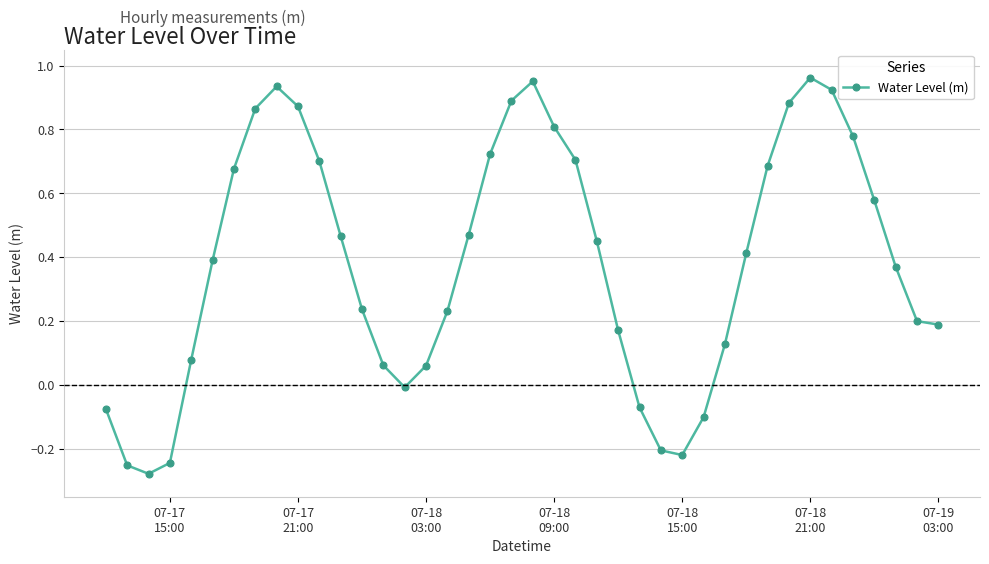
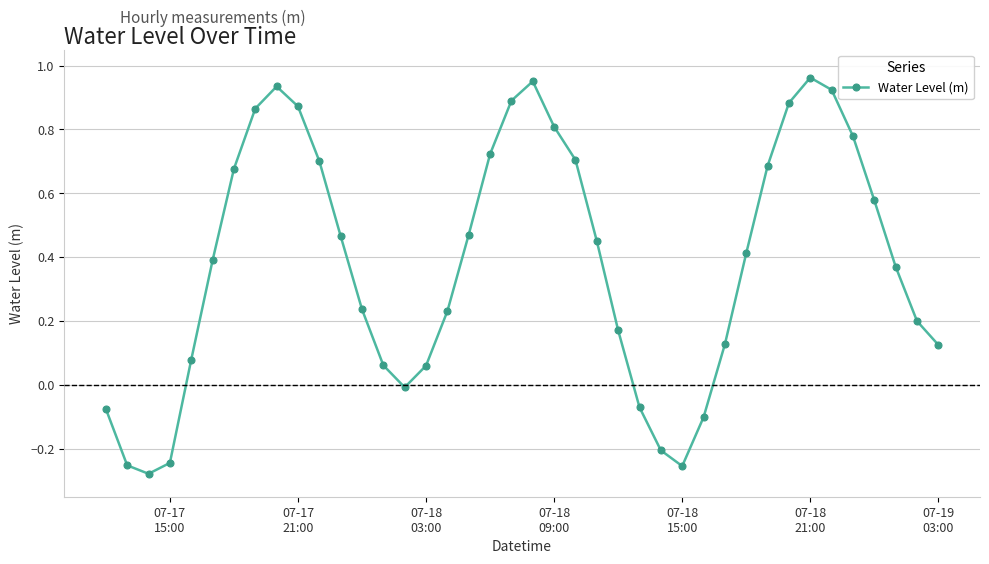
07-18 15:00: -0.22 -> -0.25
07-19 03:00: 0.19 -> 0.13
